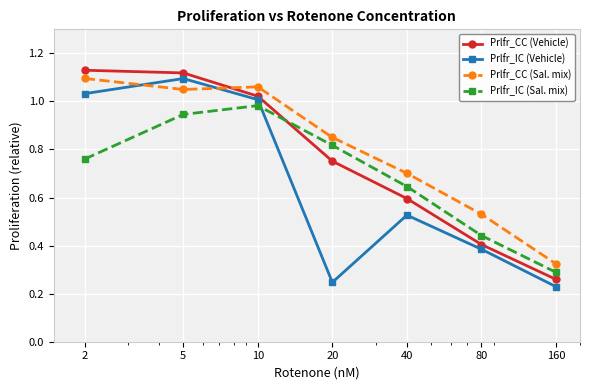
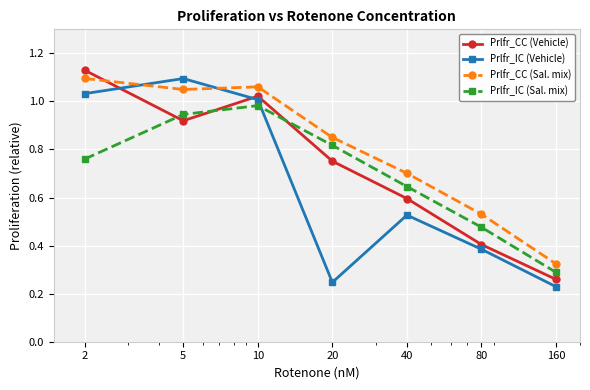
Prlfr_CC (Vehicle), 5: 1.12 -> 0.92
Prlfr_IC (Sal. mix), 80: 0.44 -> 0.48
